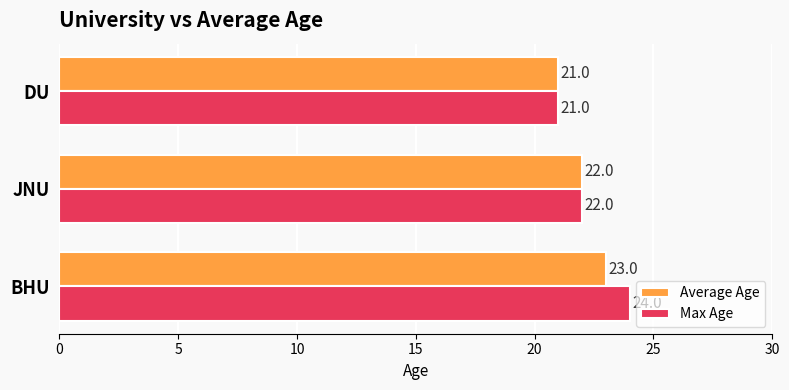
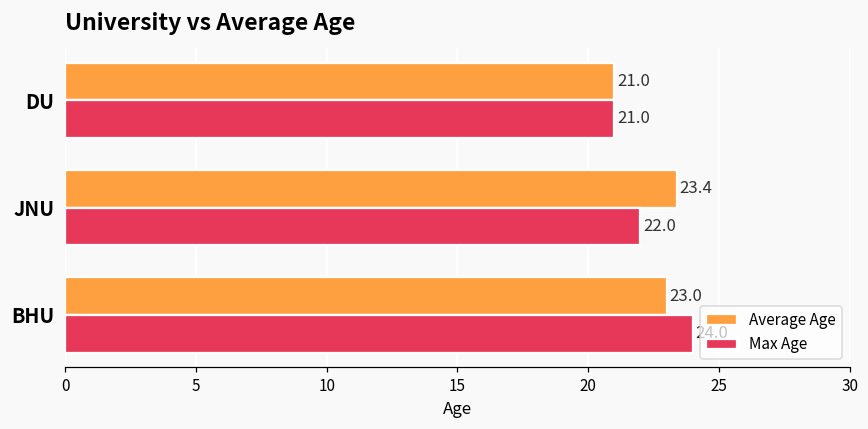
Average Age, JNU: 22.0 -> 23.4
